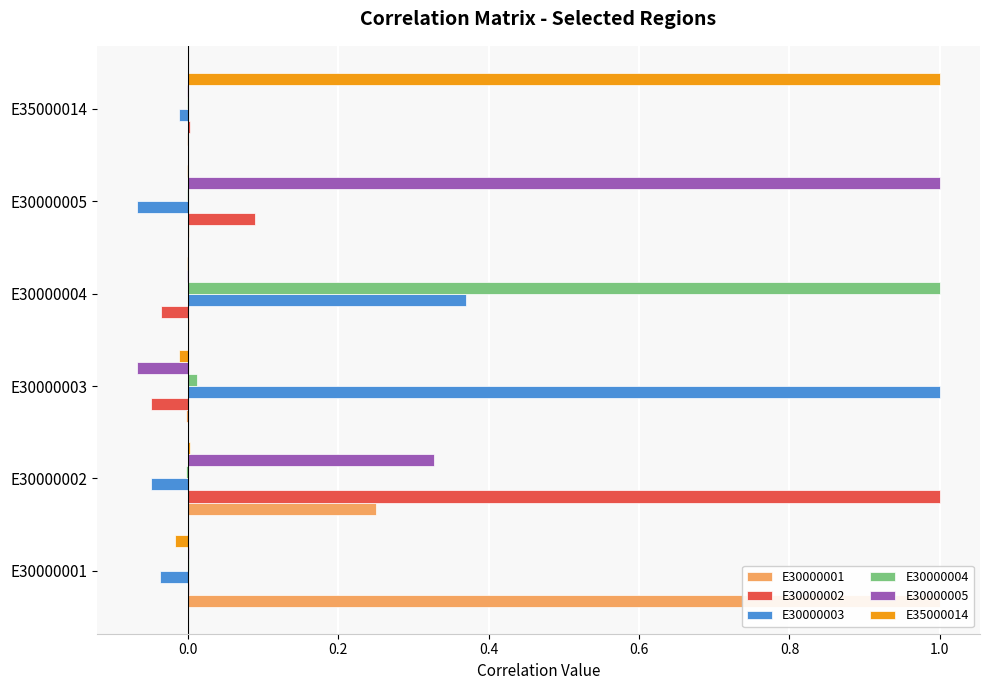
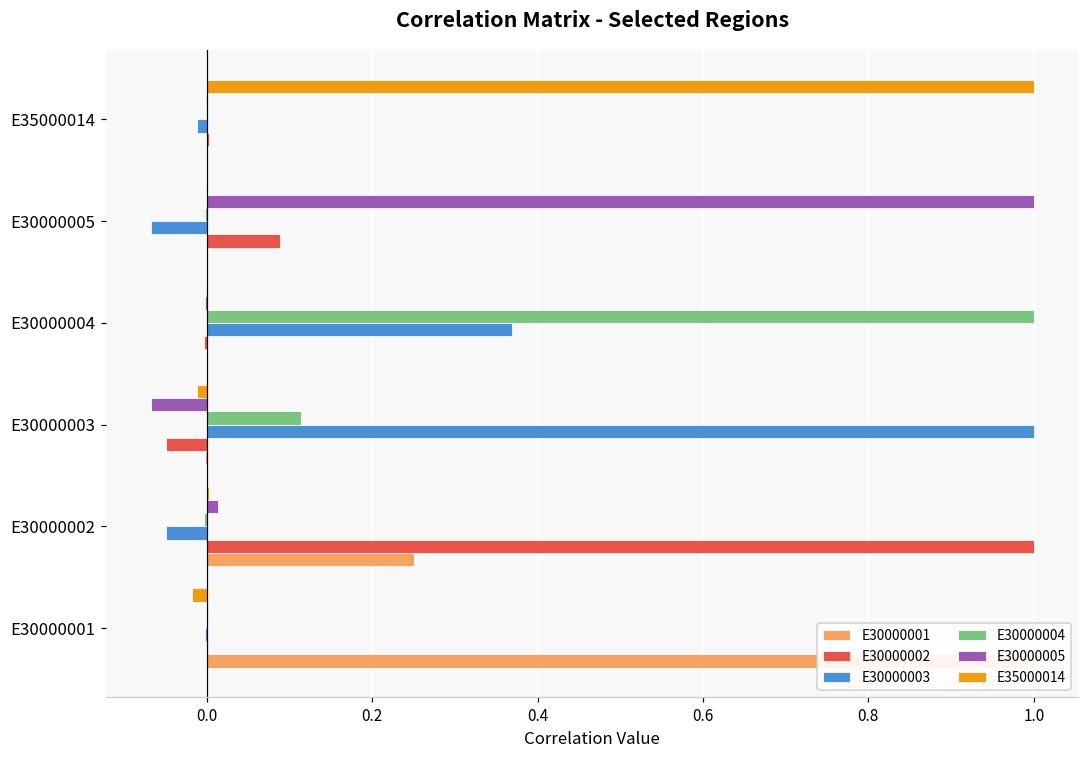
E30000002, E30000004: -0.04 -> 0.00
E30000004, E30000003: 0.01 -> 0.11
E30000005, E30000002: 0.33 -> 0.01
E30000003, E30000001: -0.04 -> 0.00
